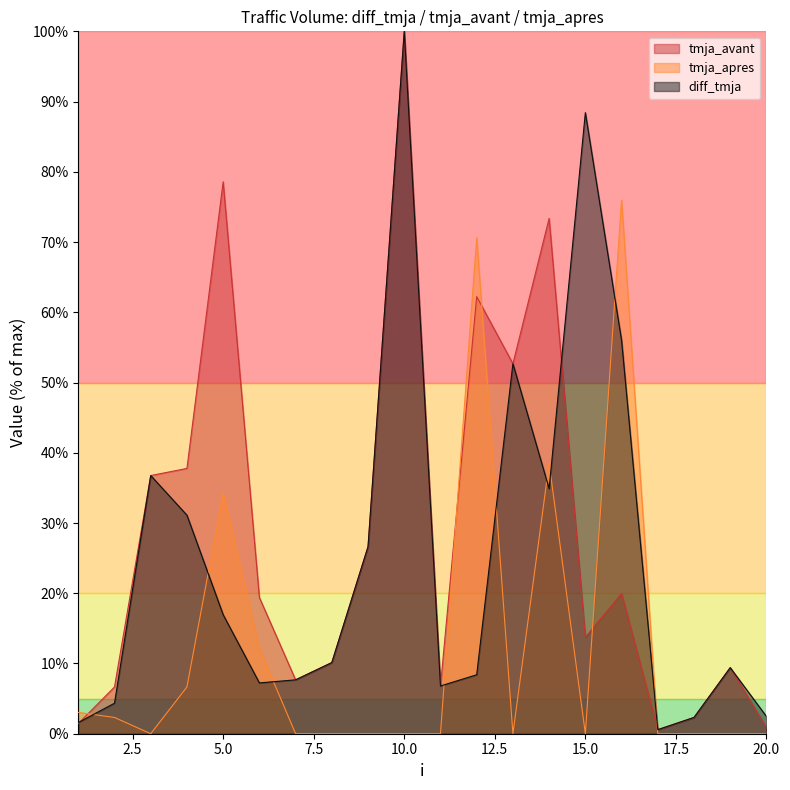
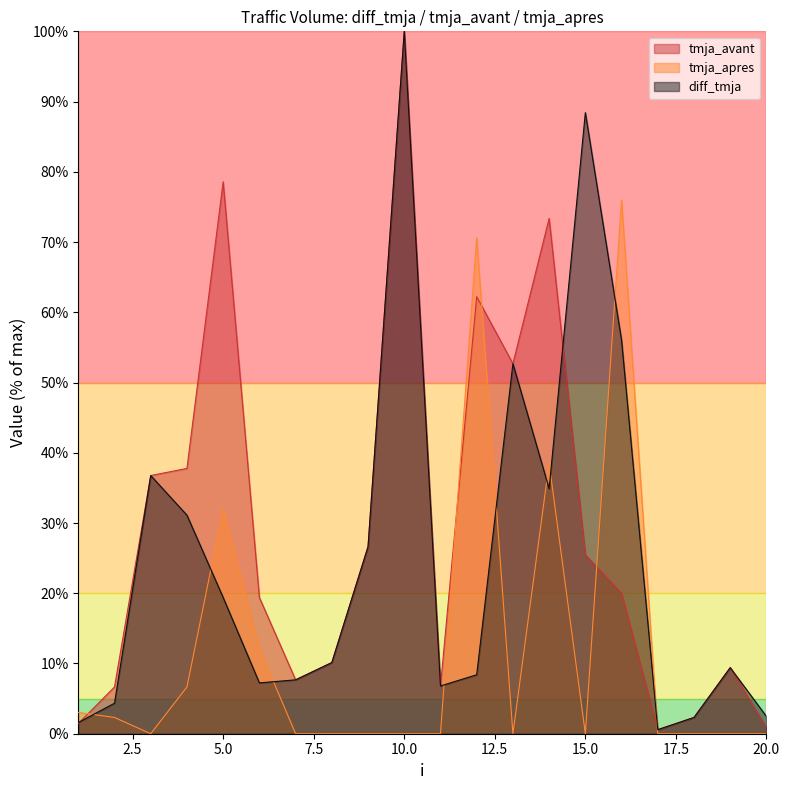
tmja_apres, 5.0: 34% -> 32%
diff_tmja, 5.0: 17% -> 19%
tmja_avant, 15.0: 14% -> 25%
